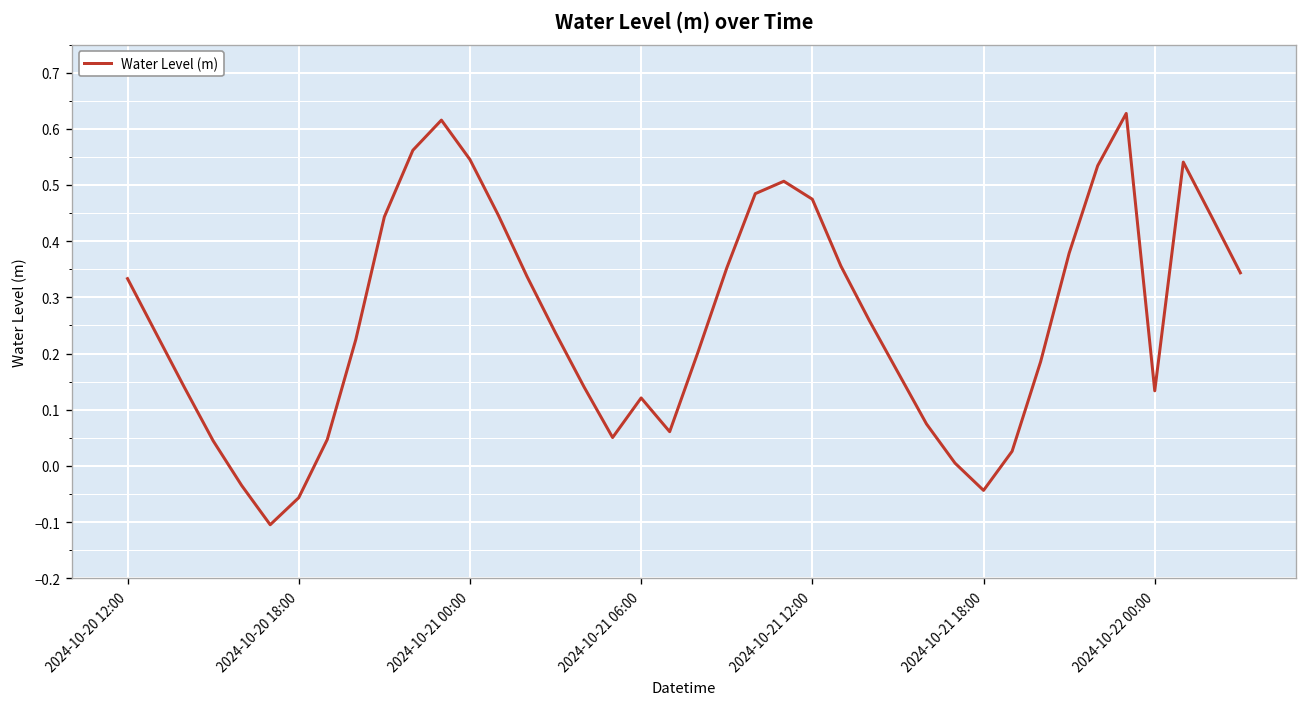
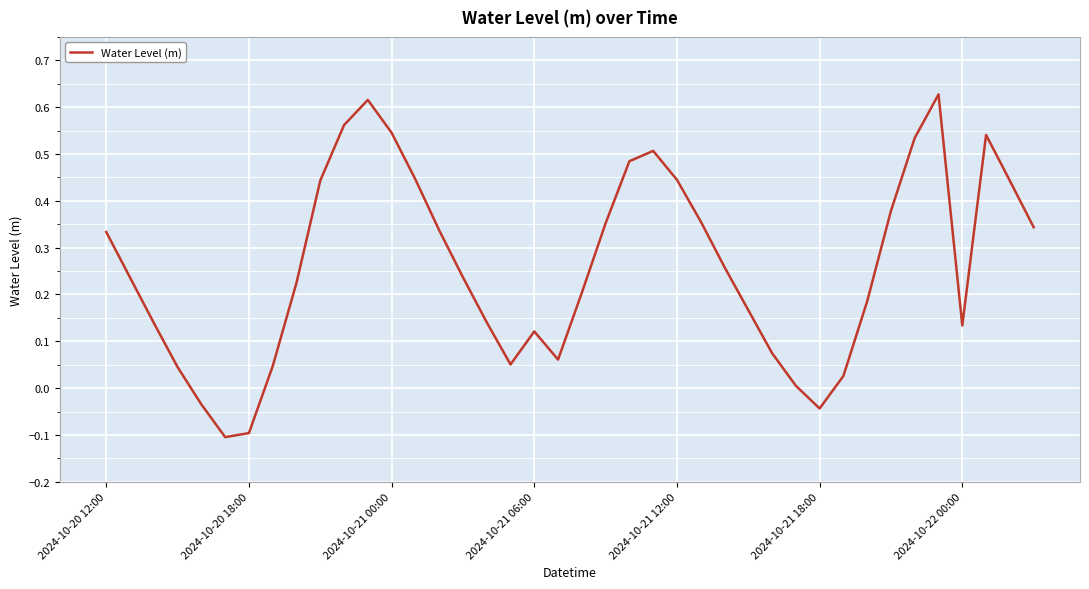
2024-10-20 18:00: -0.06 -> -0.10
2024-10-21 12:00: 0.47 -> 0.44
